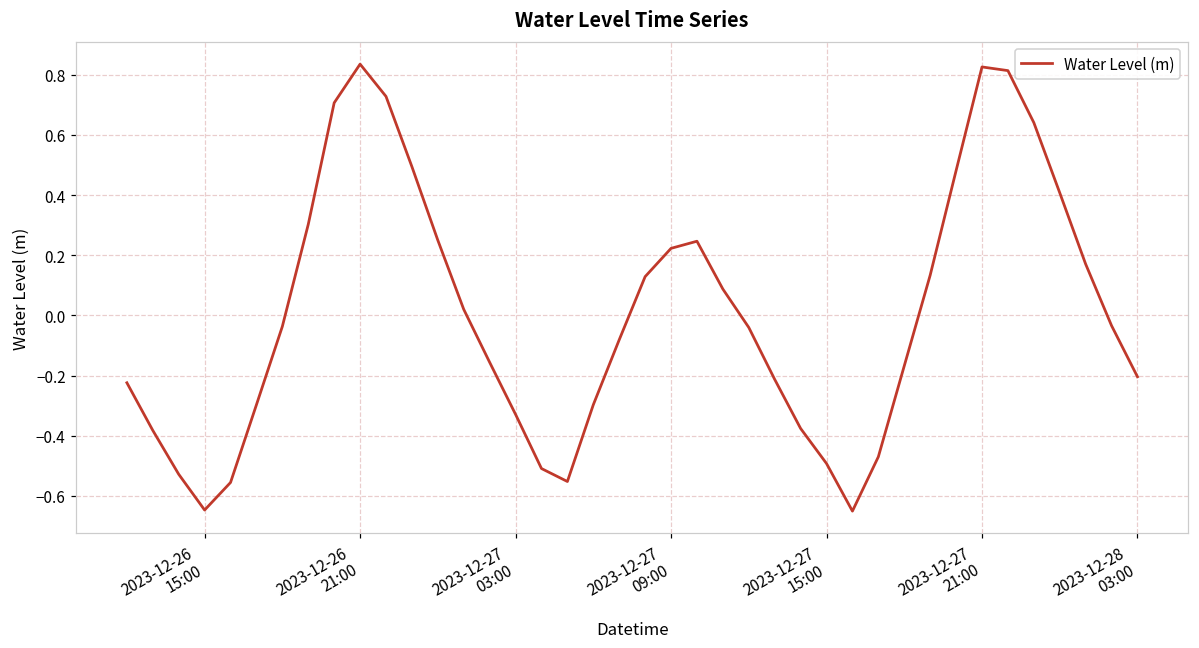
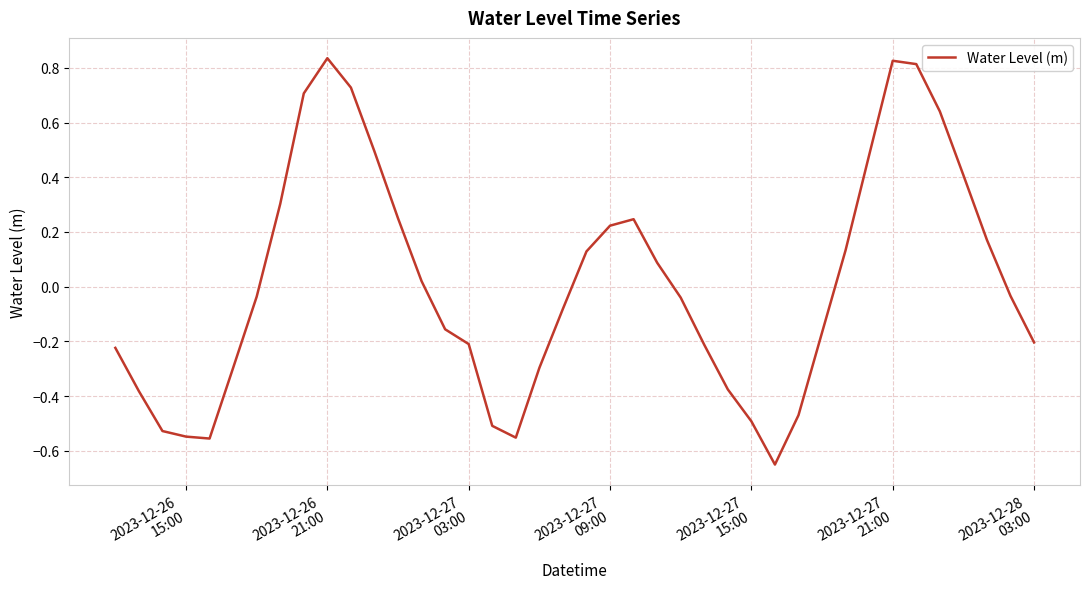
2023-12-26 15:00: -0.65 -> -0.55
2023-12-27 03:00: -0.33 -> -0.21
